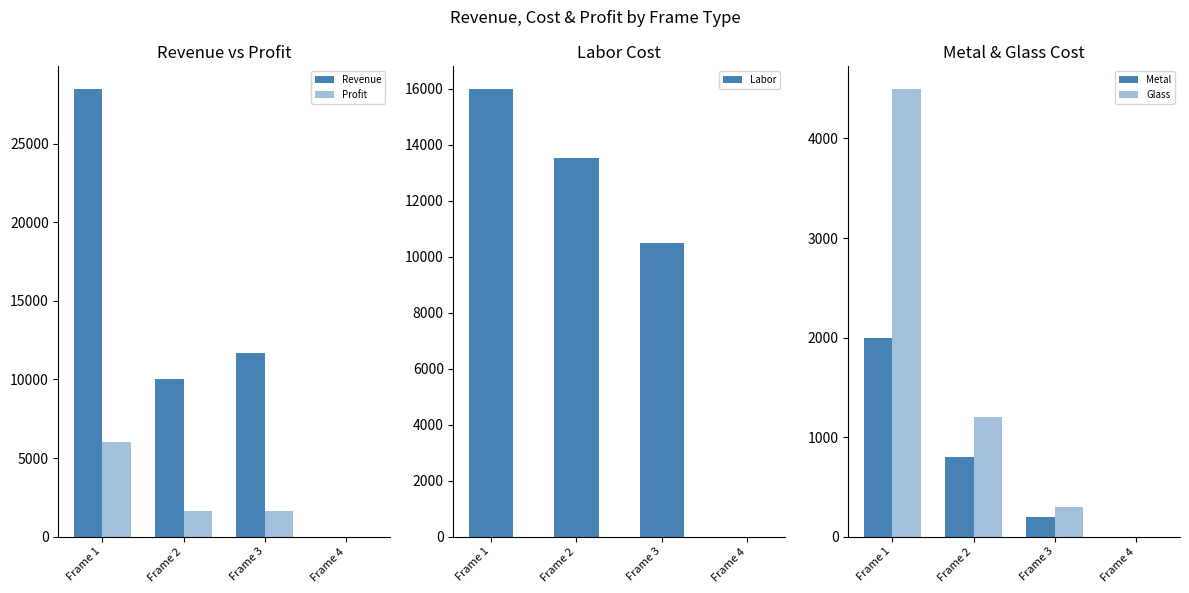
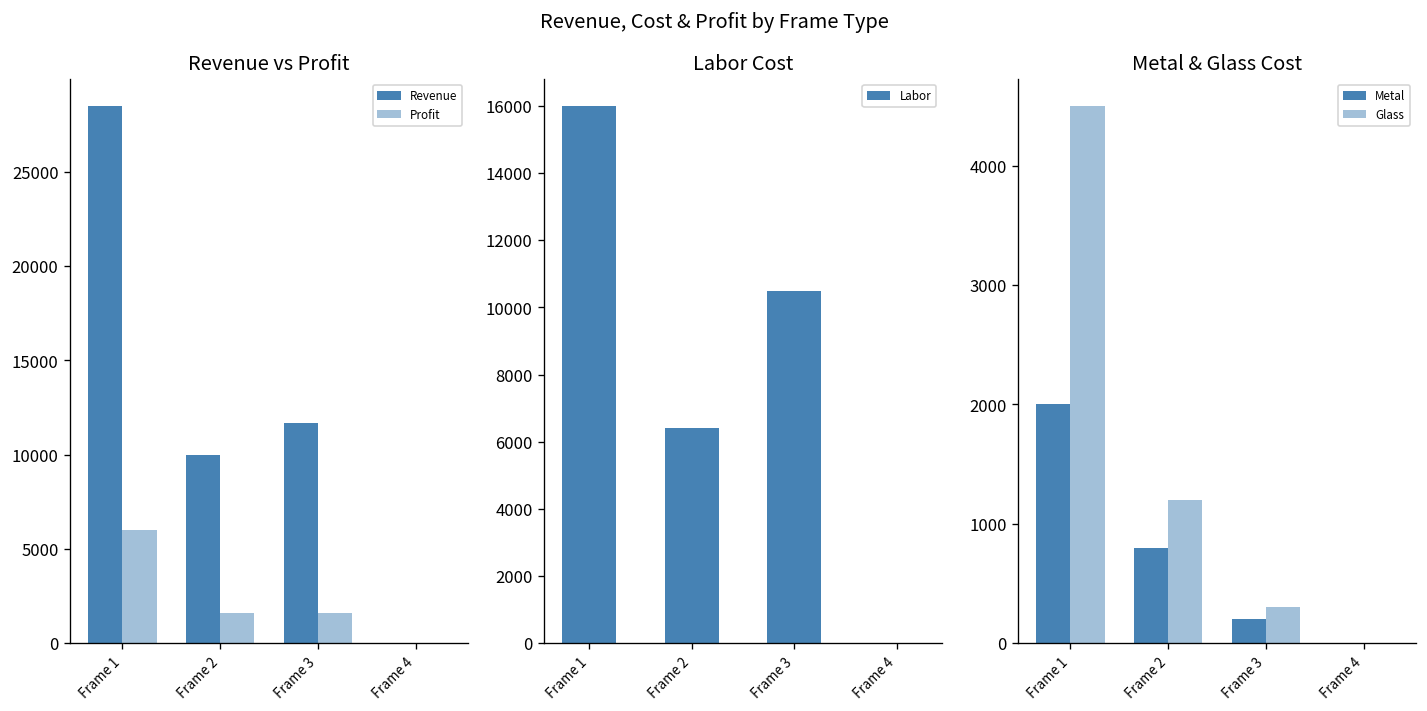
Labor Cost, Frame 2: 13500 -> 6400
